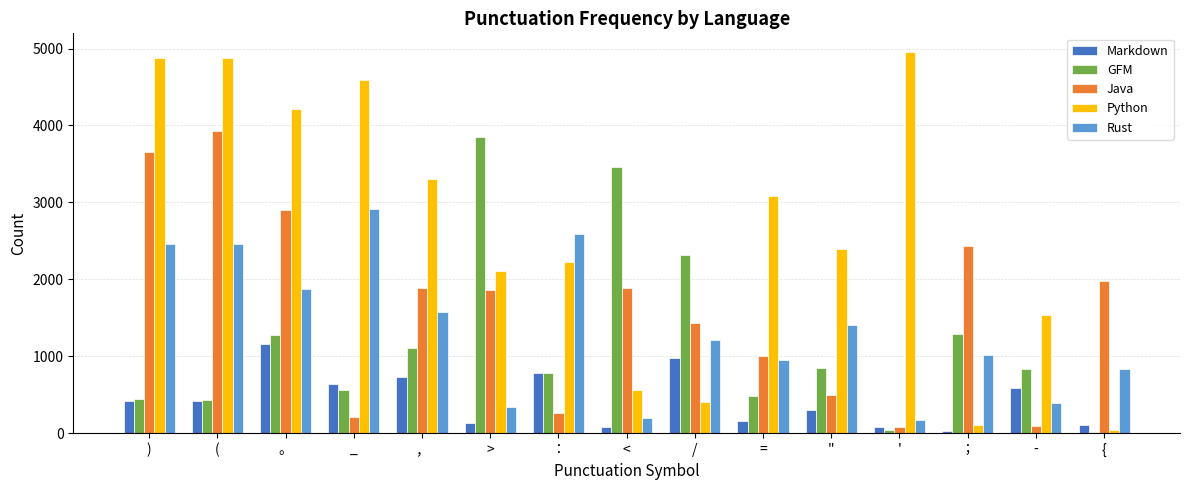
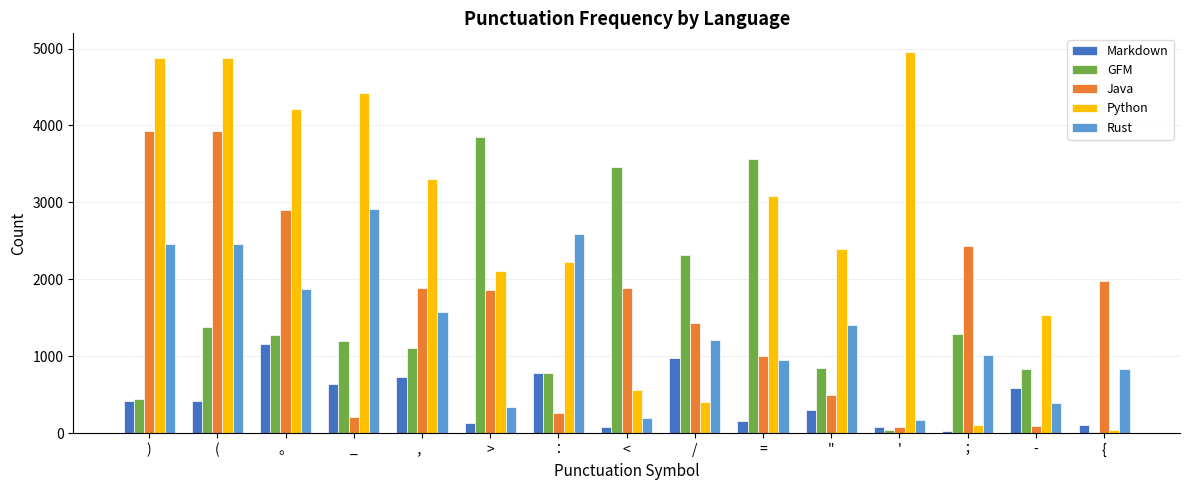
Java, ): 3700 -> 3900
GFM, (: 400 -> 1400
GFM, _: 600 -> 1200
Python, _: 4600 -> 4400
GFM, =: 500 -> 3600
